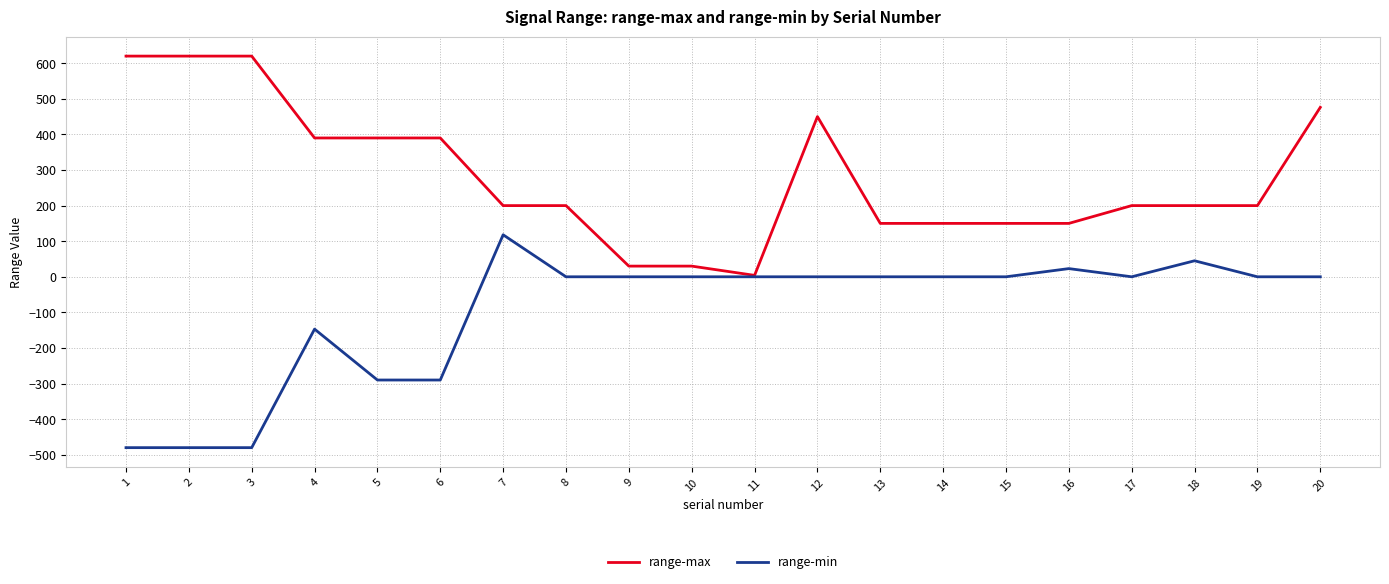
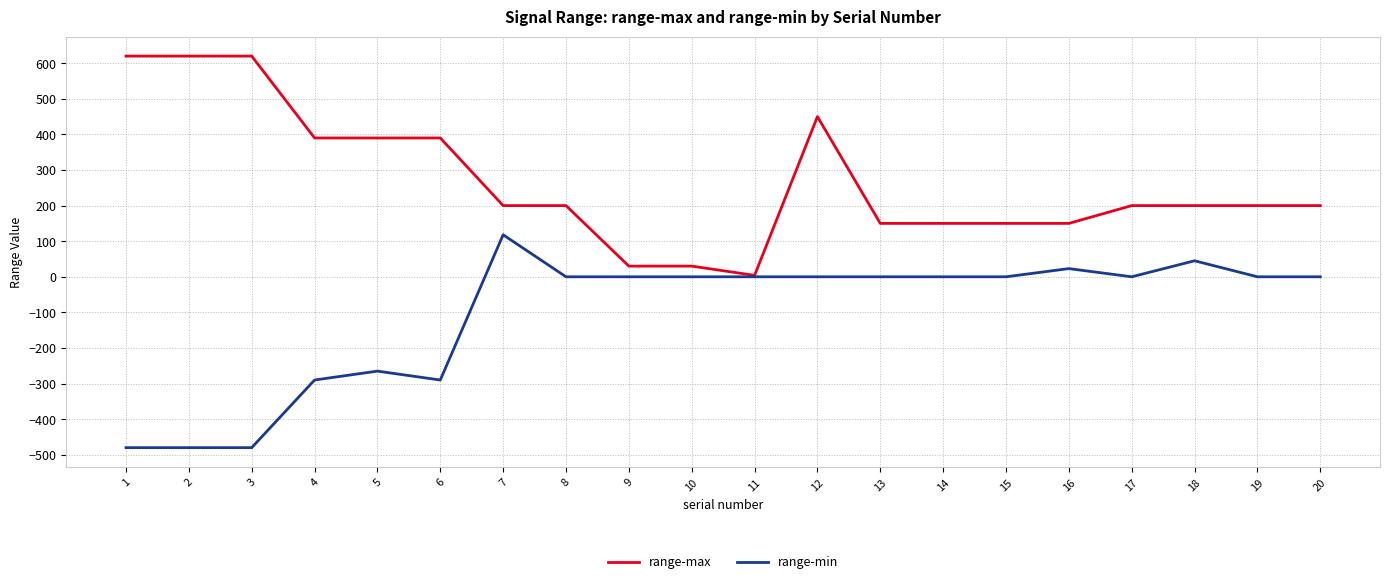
range-min, 4: -150 -> -290
range-min, 5: -290 -> -270
range-max, 20: 480 -> 200
